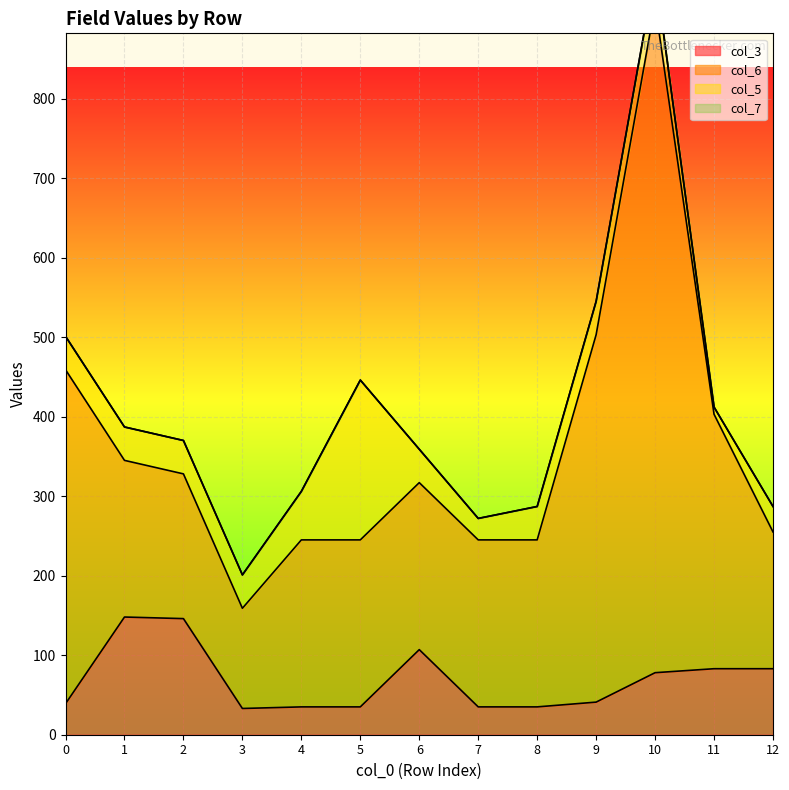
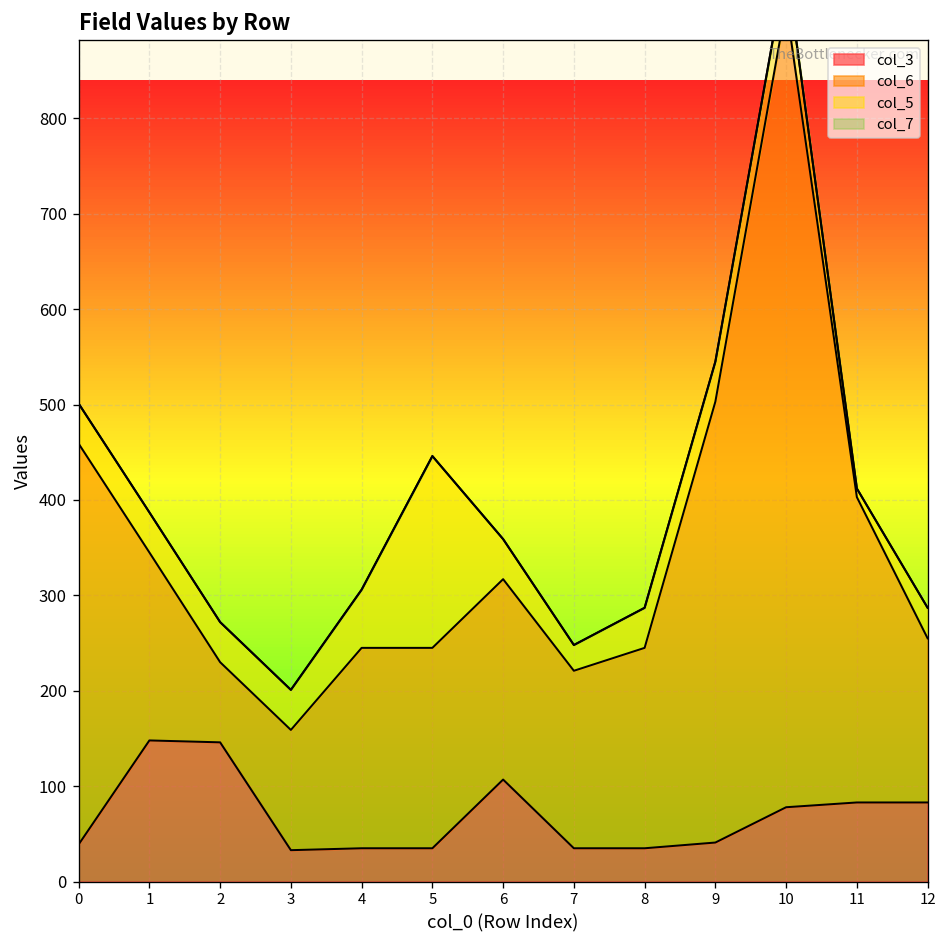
col_6, 2: 180 -> 80
col_6, 7: 210 -> 190
